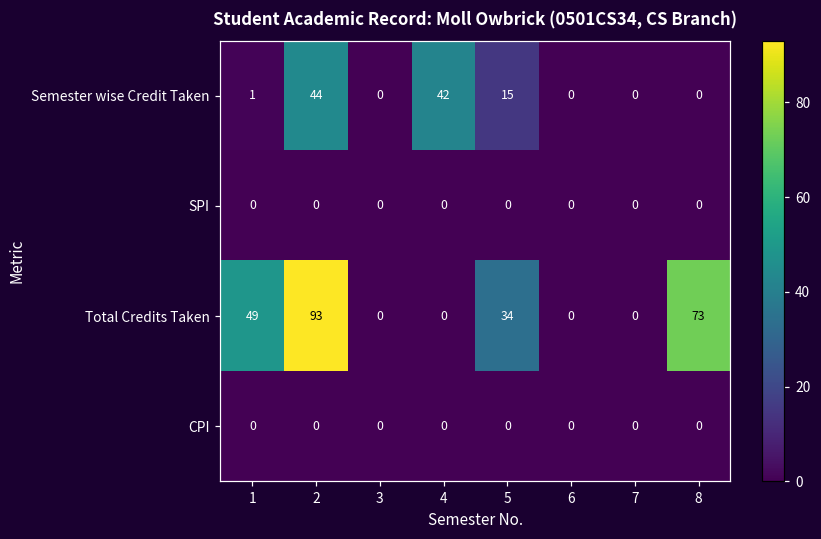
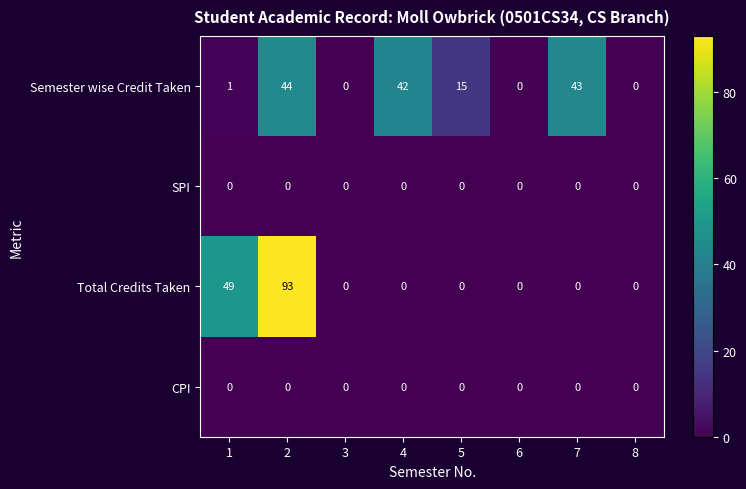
Semester wise Credit Taken, 7: 0 -> 43
Total Credits Taken, 5: 34 -> 0
Total Credits Taken, 8: 73 -> 0
